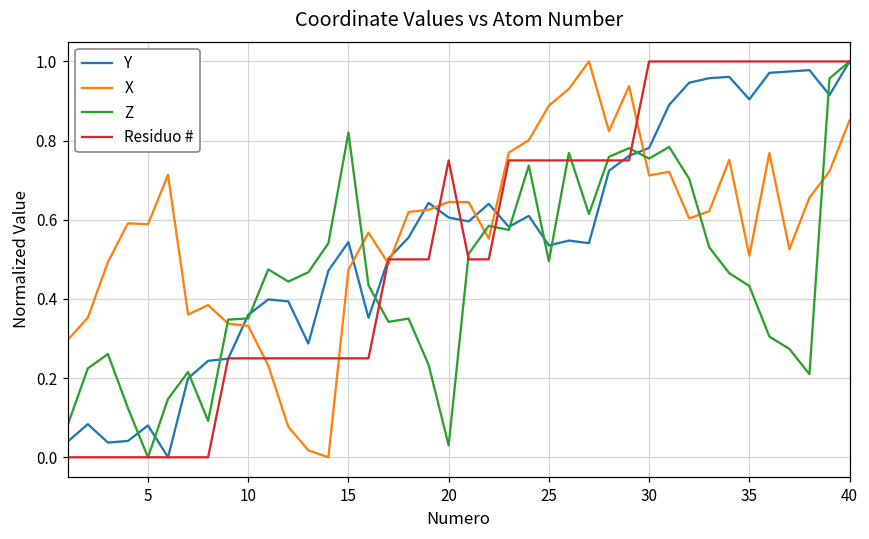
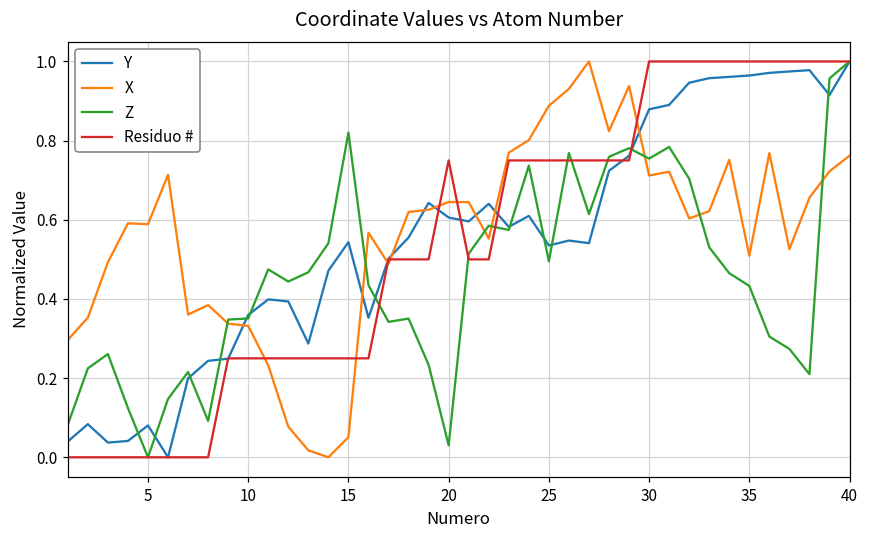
X, 15: 0.47 -> 0.05
Y, 30: 0.78 -> 0.88
Y, 35: 0.90 -> 0.96
X, 40: 0.85 -> 0.76
